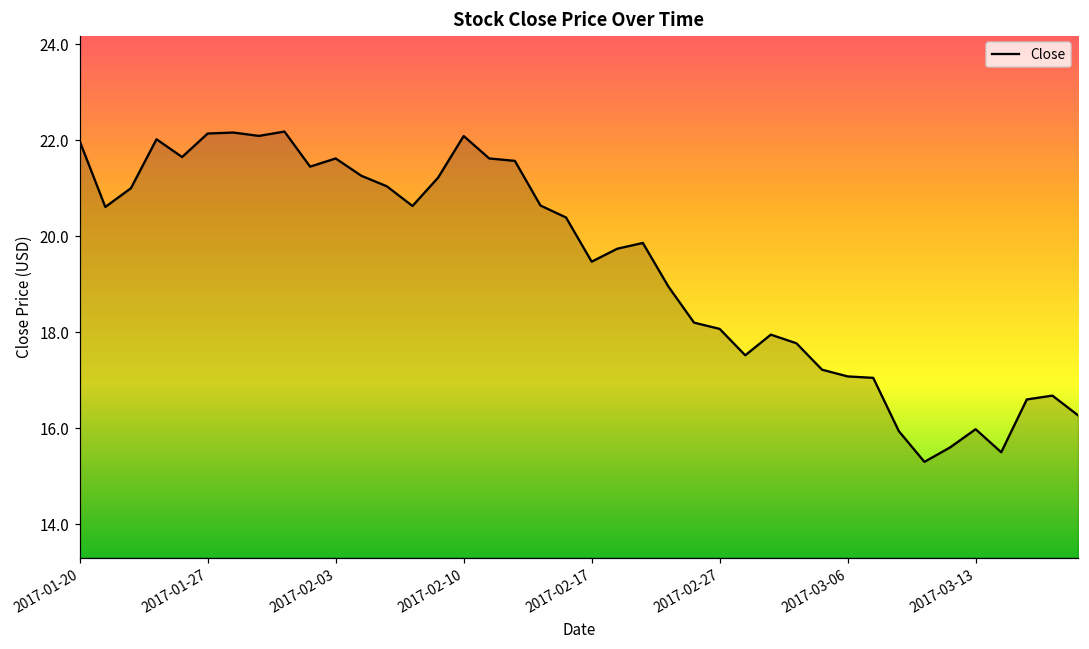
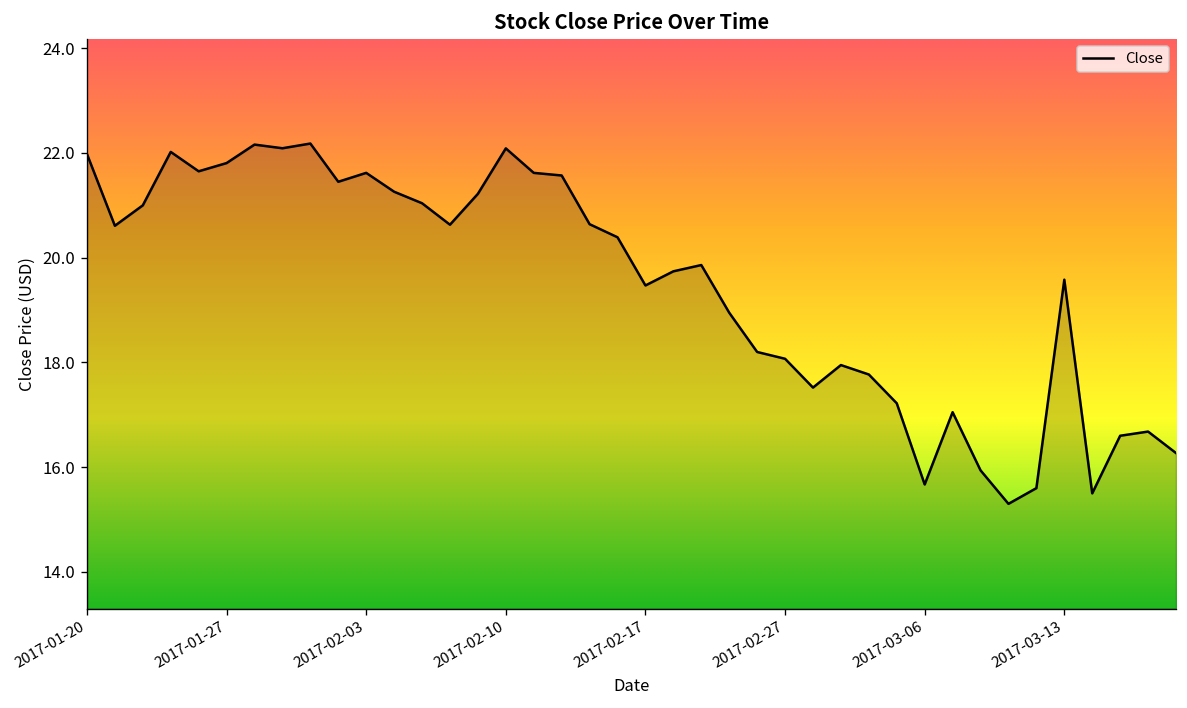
2017-01-27: 22.1 -> 21.8
2017-03-06: 17.1 -> 15.7
2017-03-13: 16.0 -> 19.6
